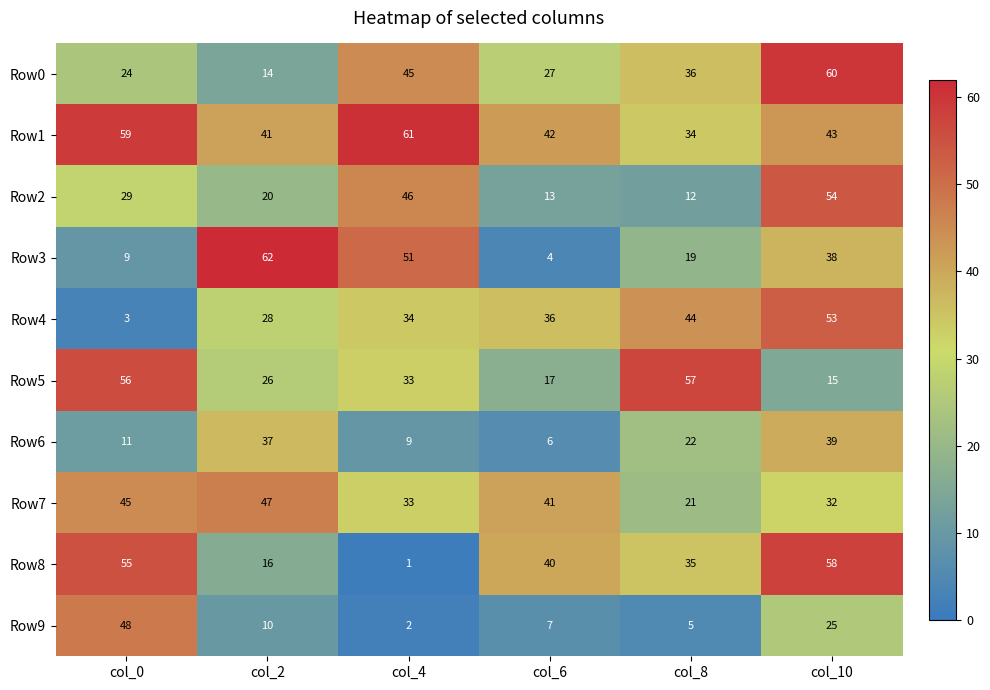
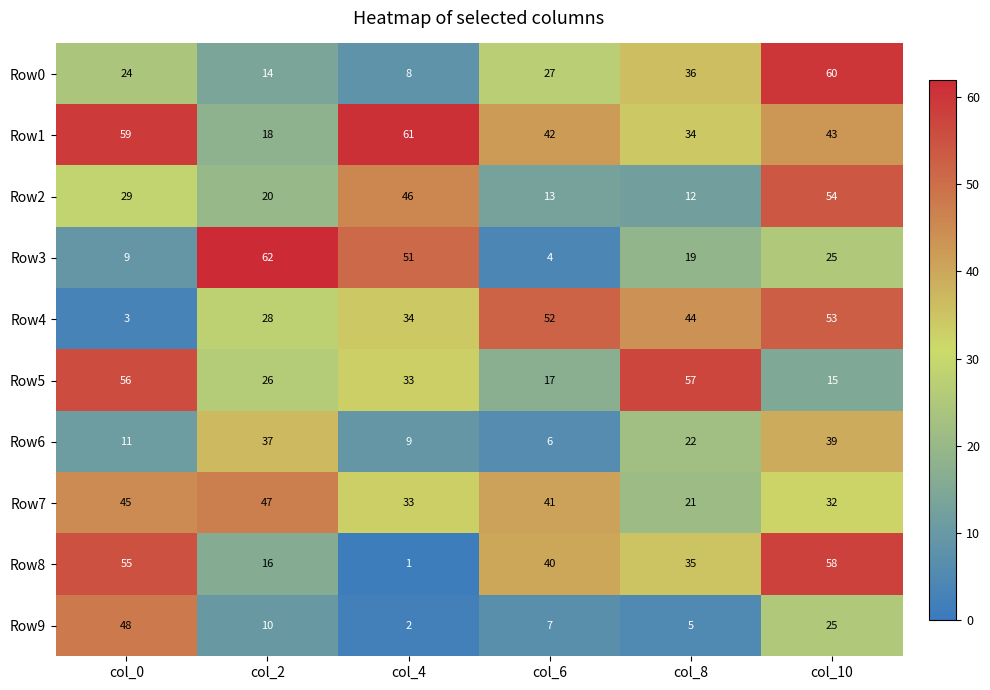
Row0, col_4: 45 -> 8
Row1, col_2: 41 -> 18
Row3, col_10: 38 -> 25
Row4, col_6: 36 -> 52
